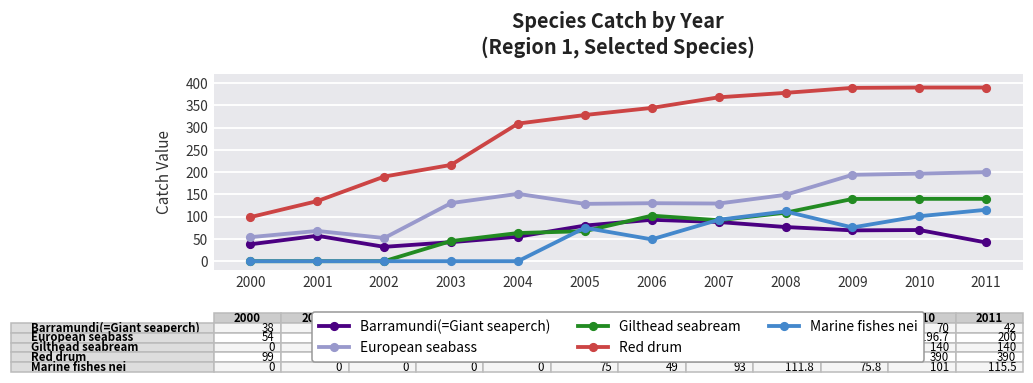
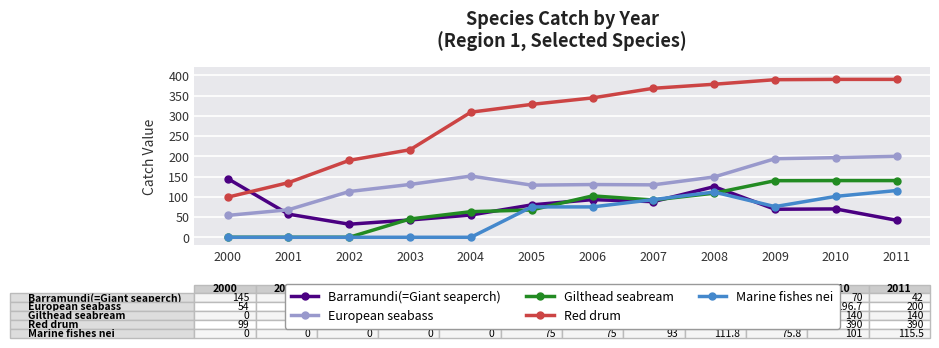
Barramundi(=Giant seaperch), 2000: 38 -> 145
European seabass, 2002: 50 -> 110
Marine fishes nei, 2006: 49 -> 75
Barramundi(=Giant seaperch), 2008: 80 -> 120
